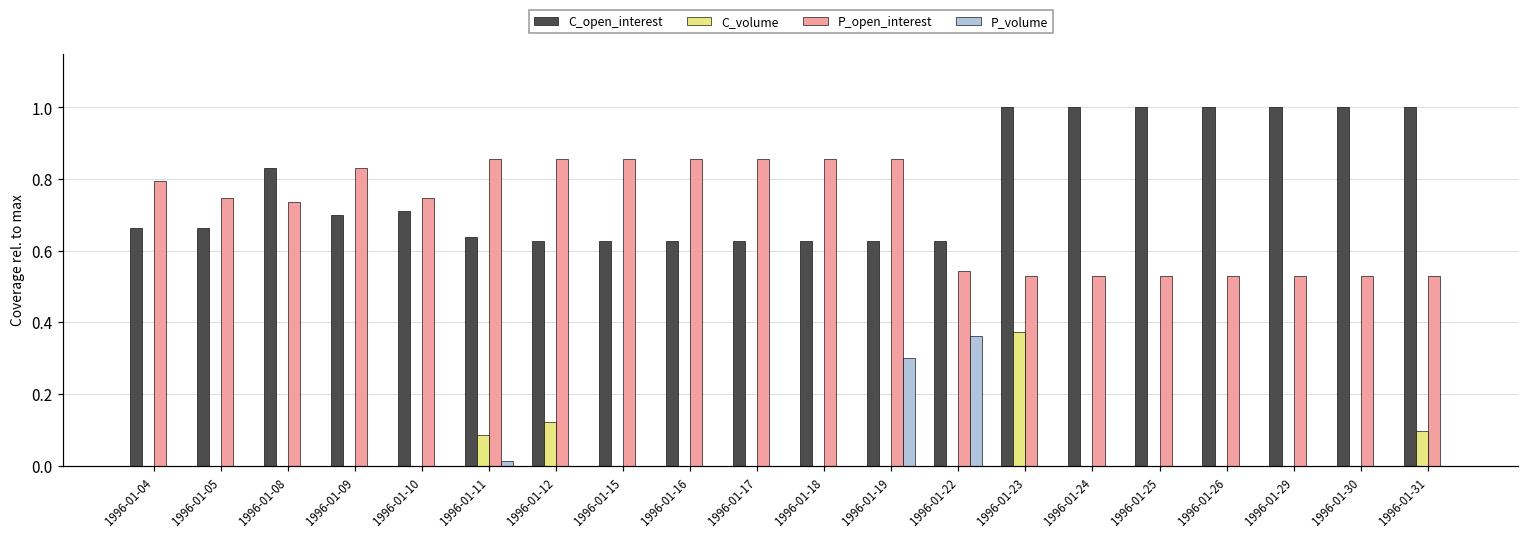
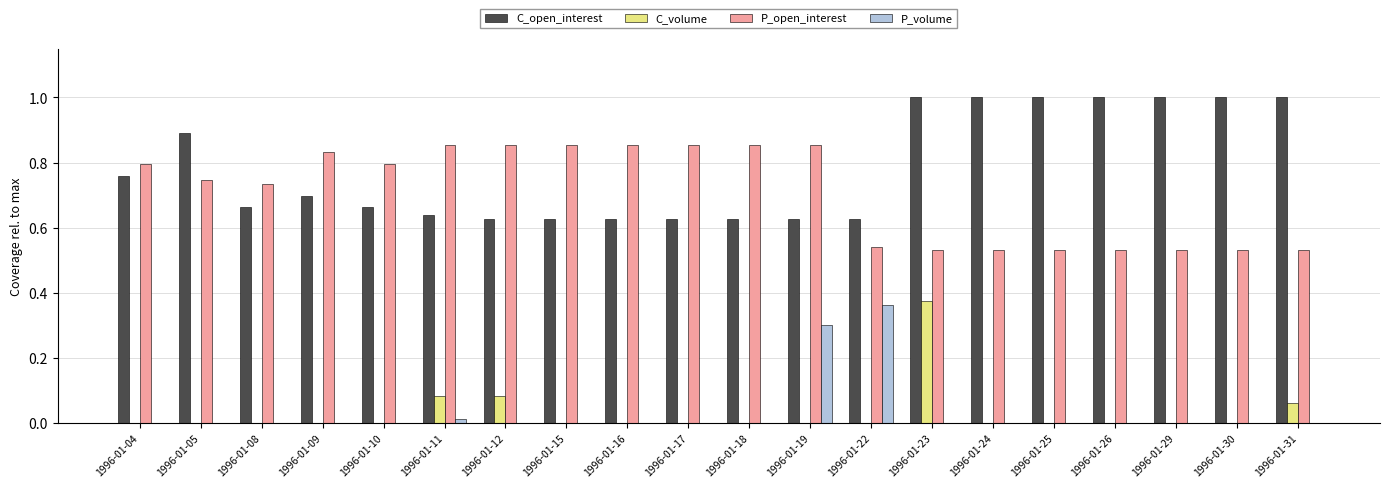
C_open_interest, 1996-01-04: 0.66 -> 0.76
C_open_interest, 1996-01-05: 0.66 -> 0.89
C_open_interest, 1996-01-08: 0.83 -> 0.66
C_open_interest, 1996-01-10: 0.71 -> 0.66
P_open_interest, 1996-01-10: 0.75 -> 0.80
C_volume, 1996-01-12: 0.12 -> 0.08
C_volume, 1996-01-31: 0.10 -> 0.06
